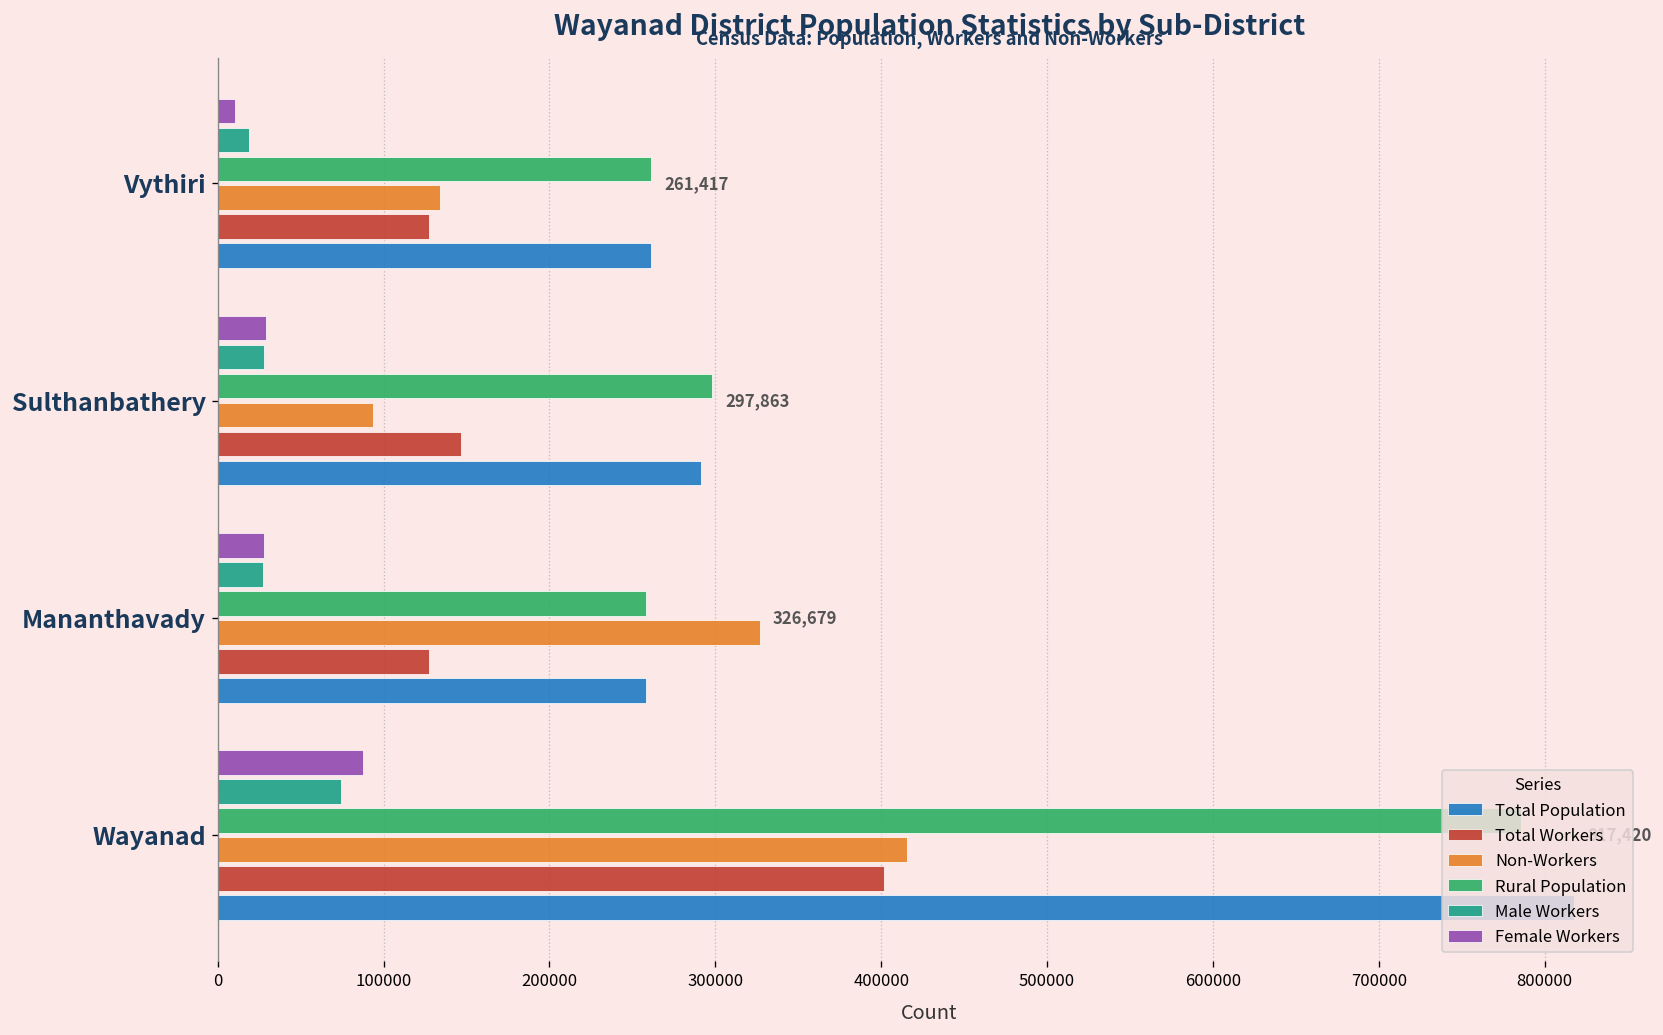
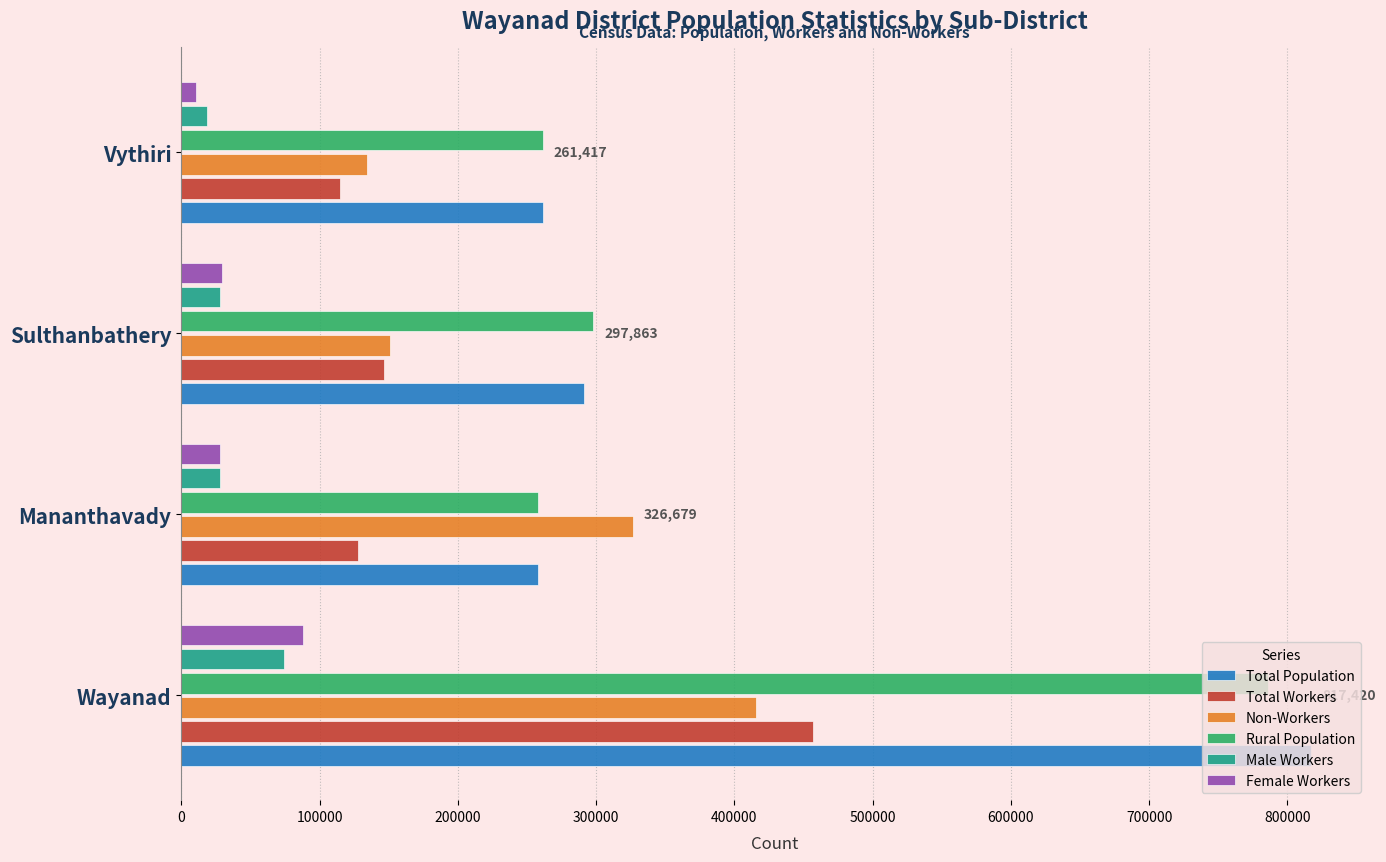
Total Workers, Vythiri: 127000 -> 115000
Non-Workers, Sulthanbathery: 93000 -> 151000
Total Workers, Wayanad: 402000 -> 457000
